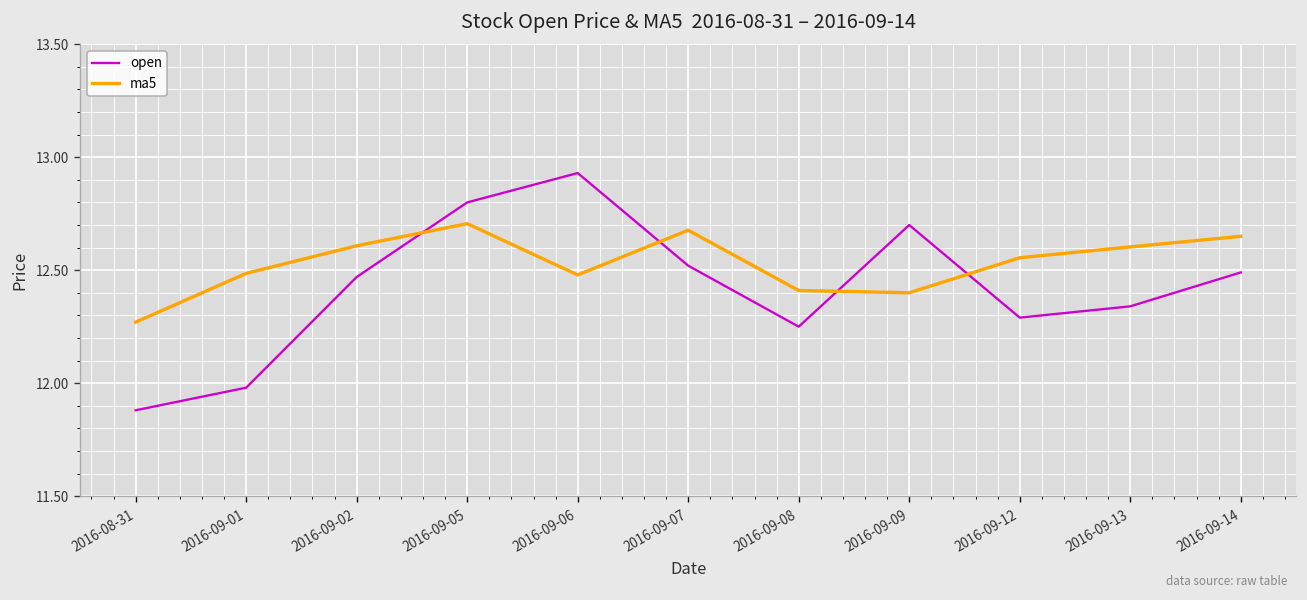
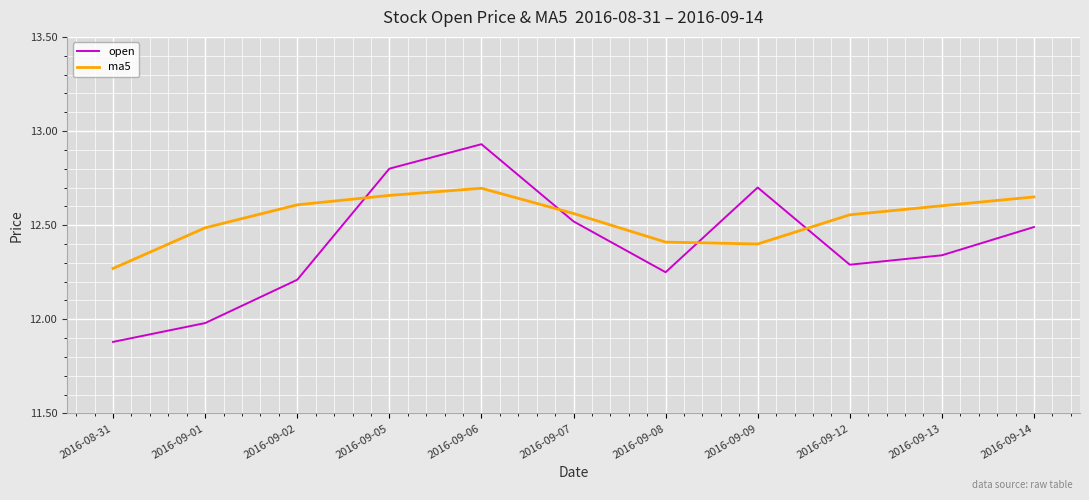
open, 2016-09-02: 12.47 -> 12.21
ma5, 2016-09-05: 12.71 -> 12.66
ma5, 2016-09-06: 12.48 -> 12.70
ma5, 2016-09-07: 12.68 -> 12.56
